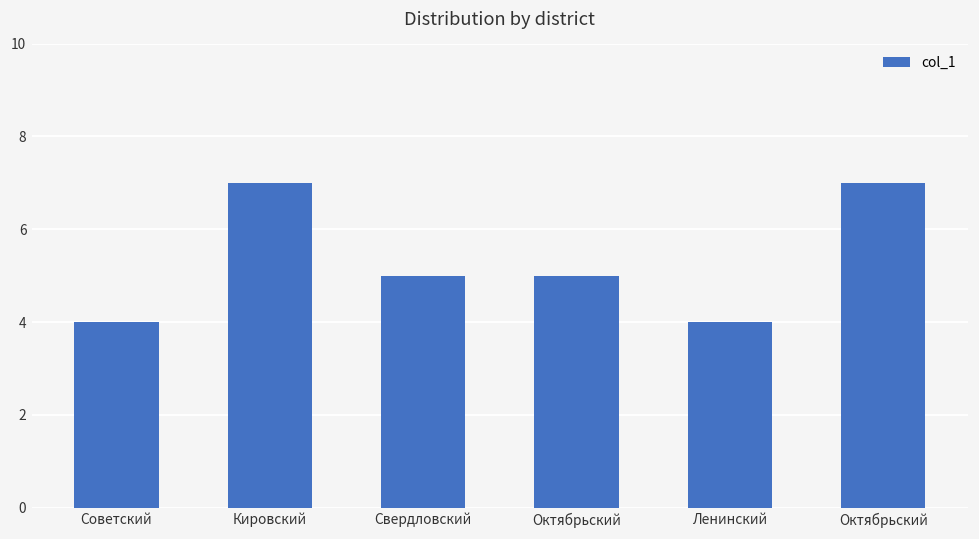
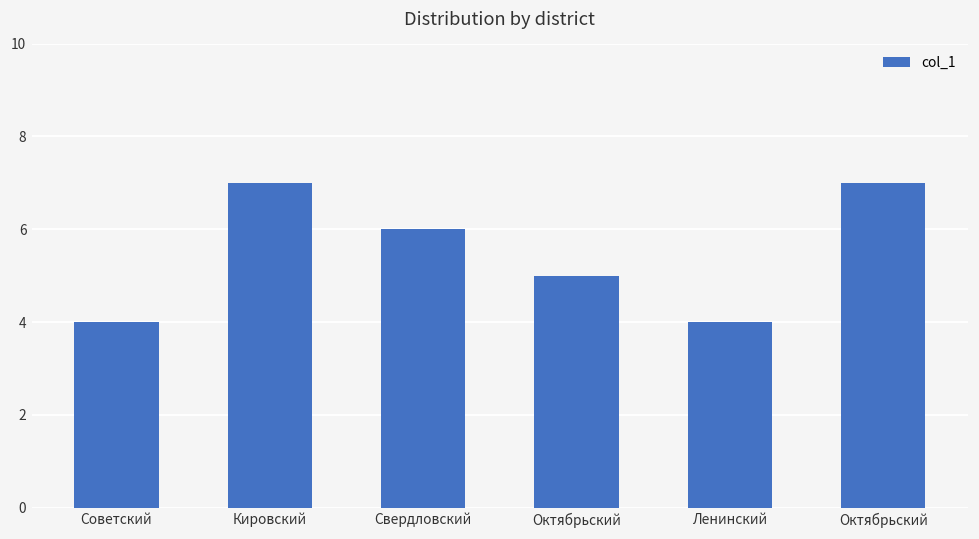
Свердловский: 5 -> 6
